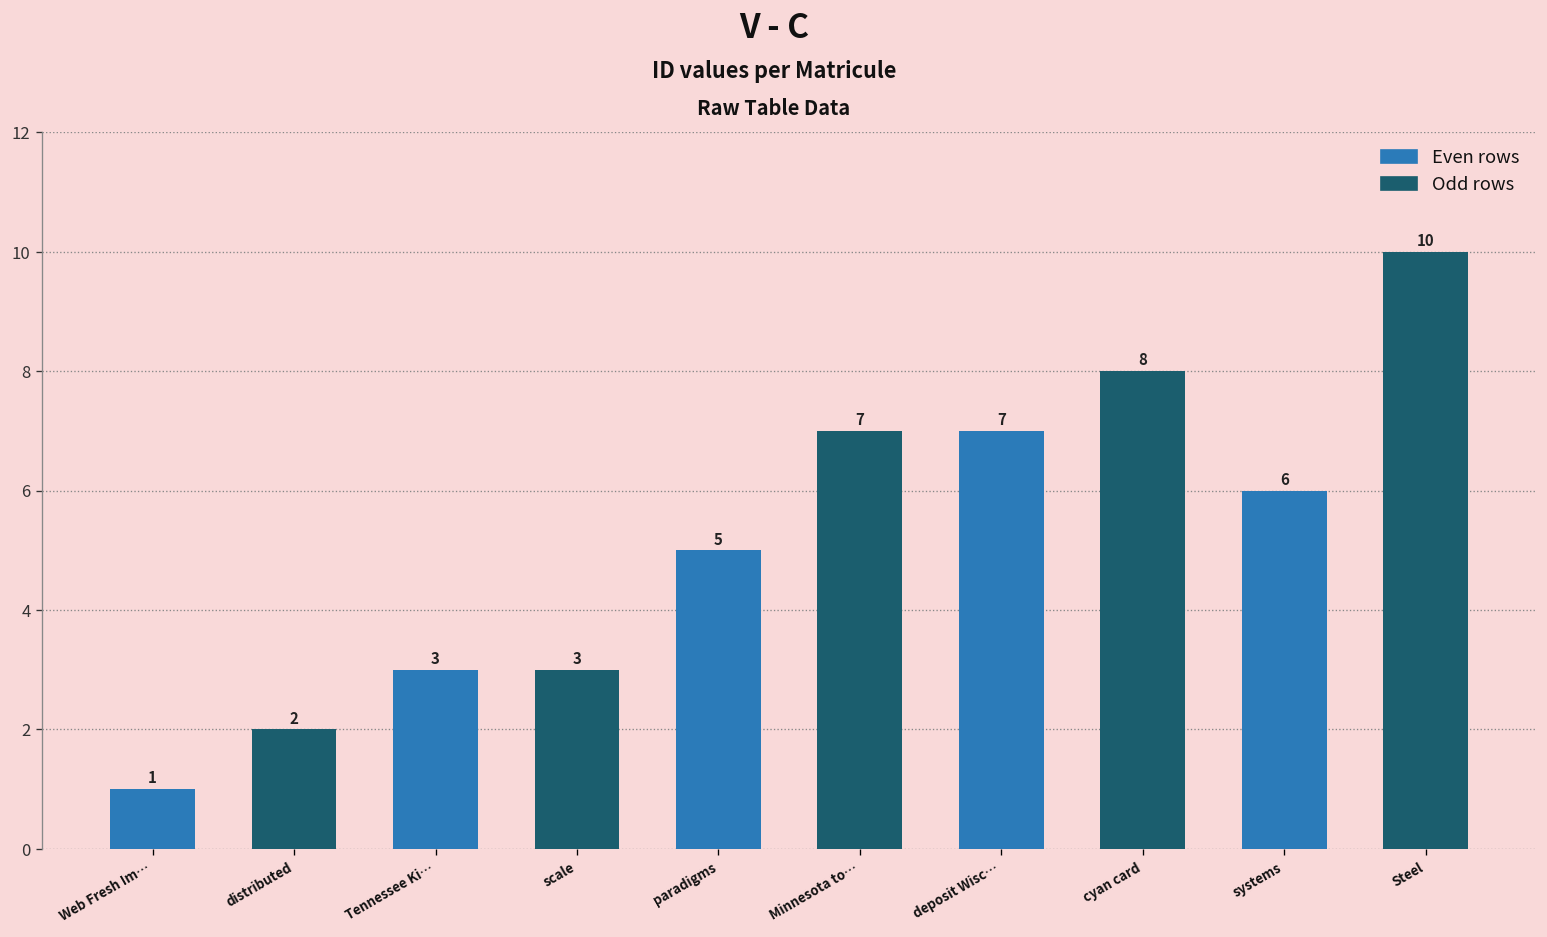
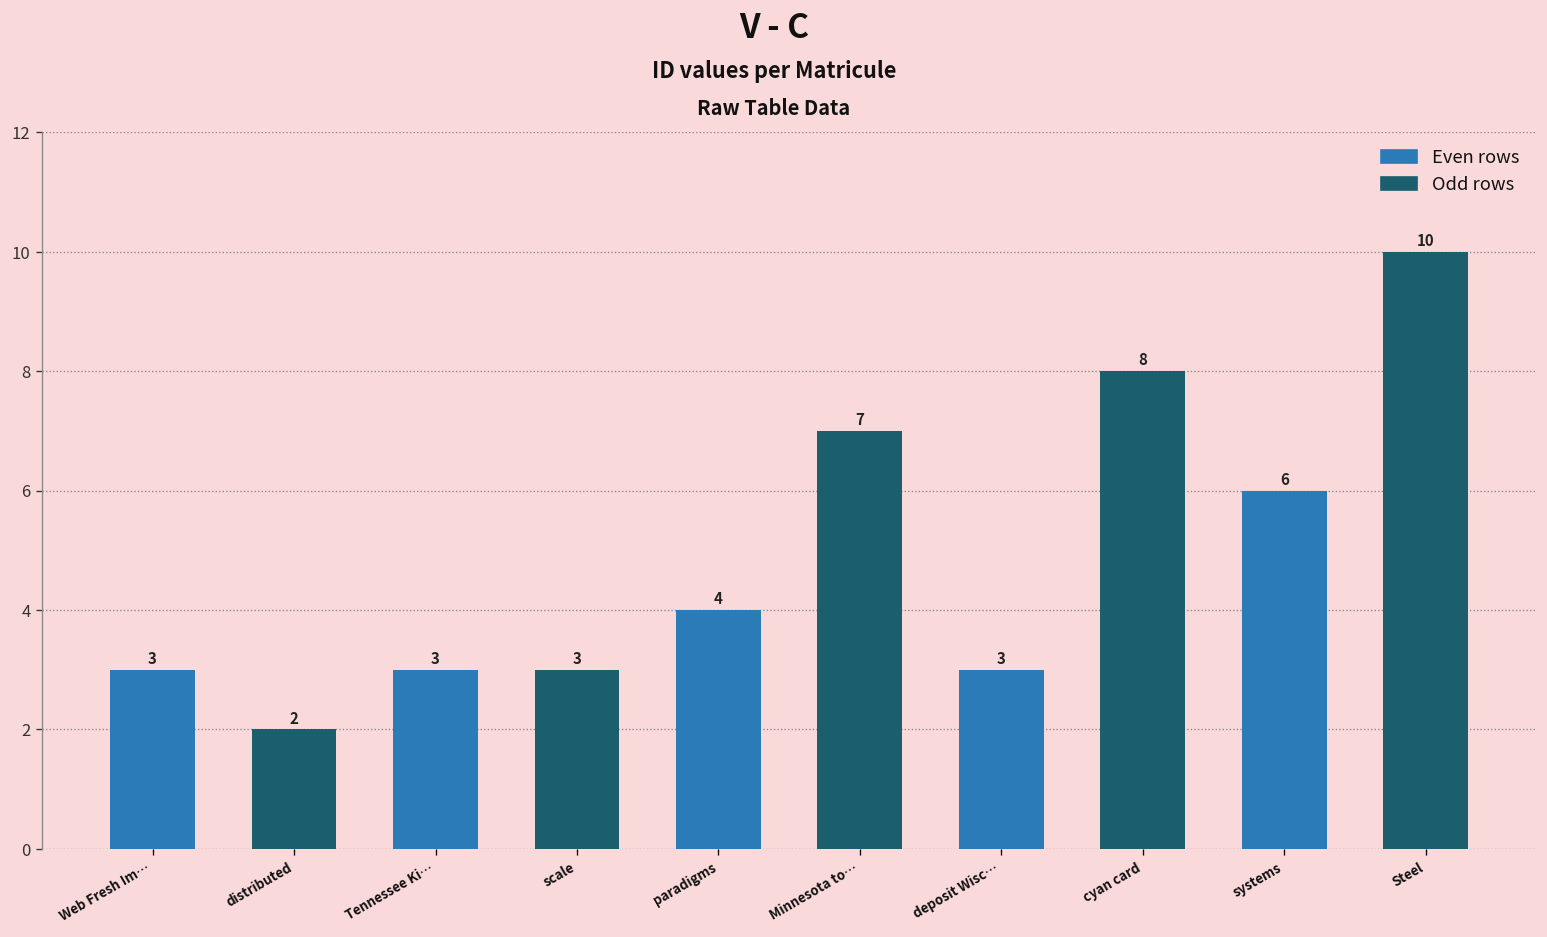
Web Fresh Im…: 1 -> 3
paradigms: 5 -> 4
deposit Wisc…: 7 -> 3
